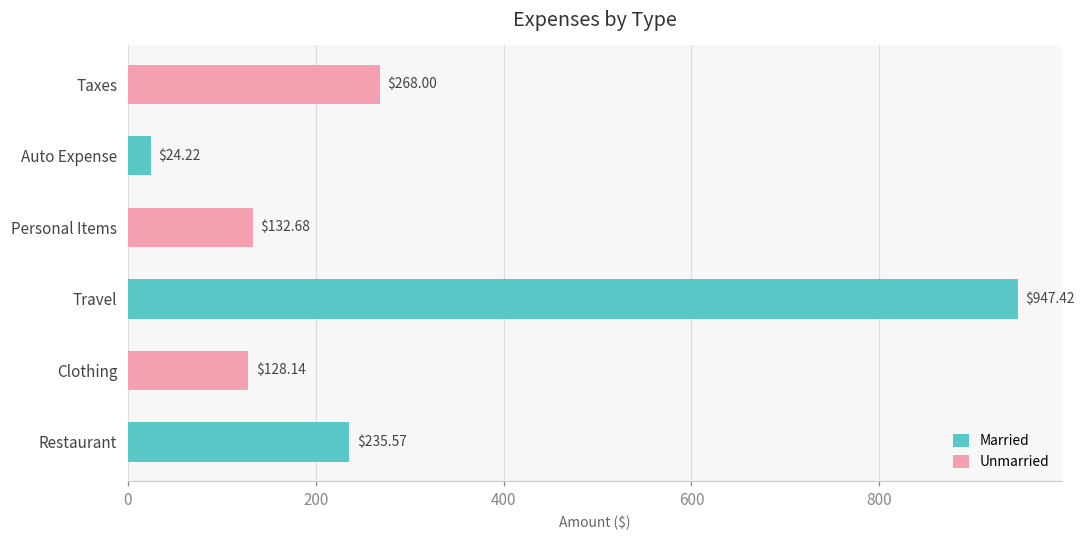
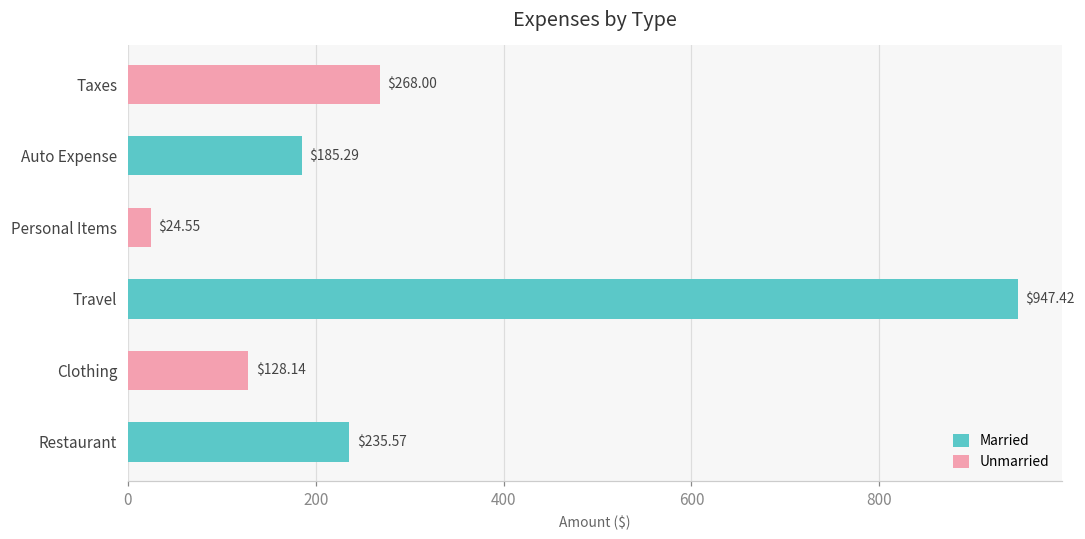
Auto Expense: $24.22 -> $185.29
Personal Items: $132.68 -> $24.55
